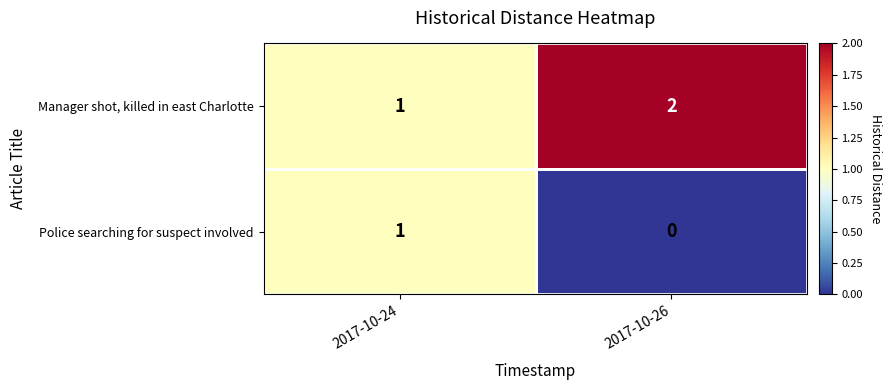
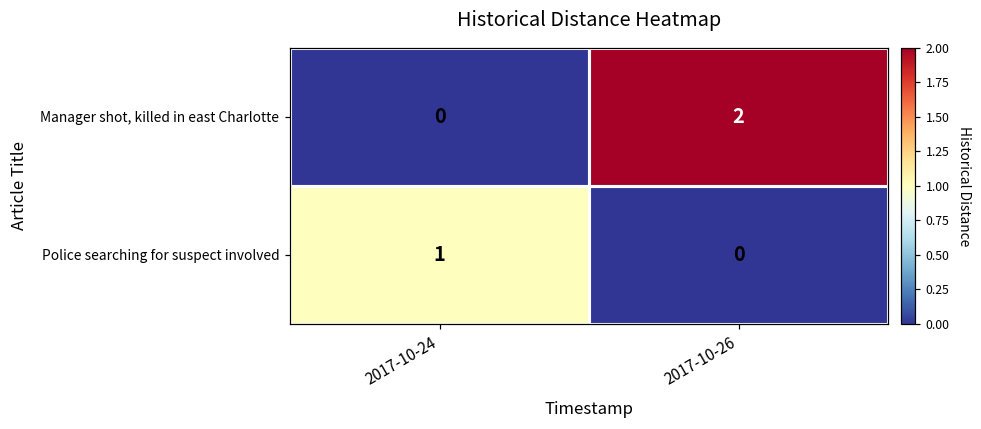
Manager shot, killed in east Charlotte, 2017-10-24: 1 -> 0
